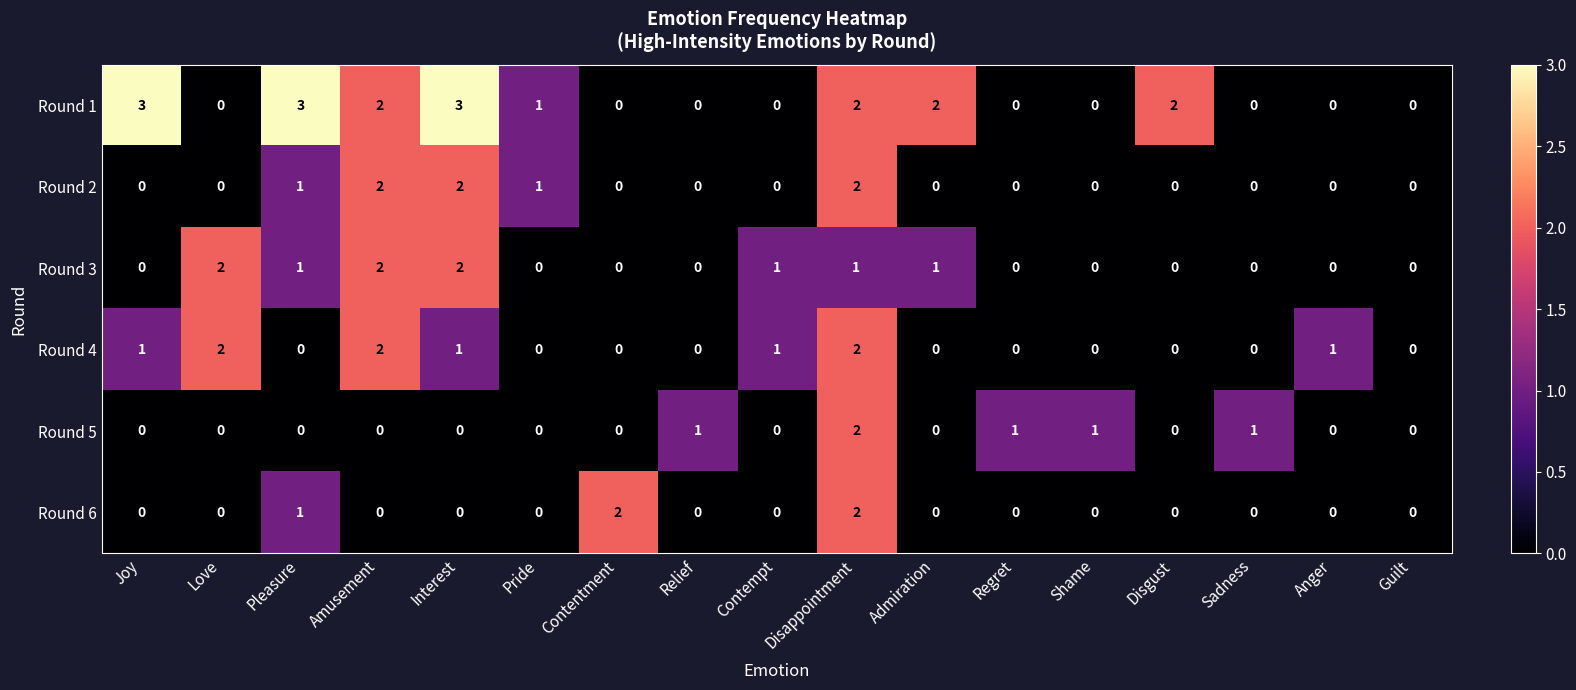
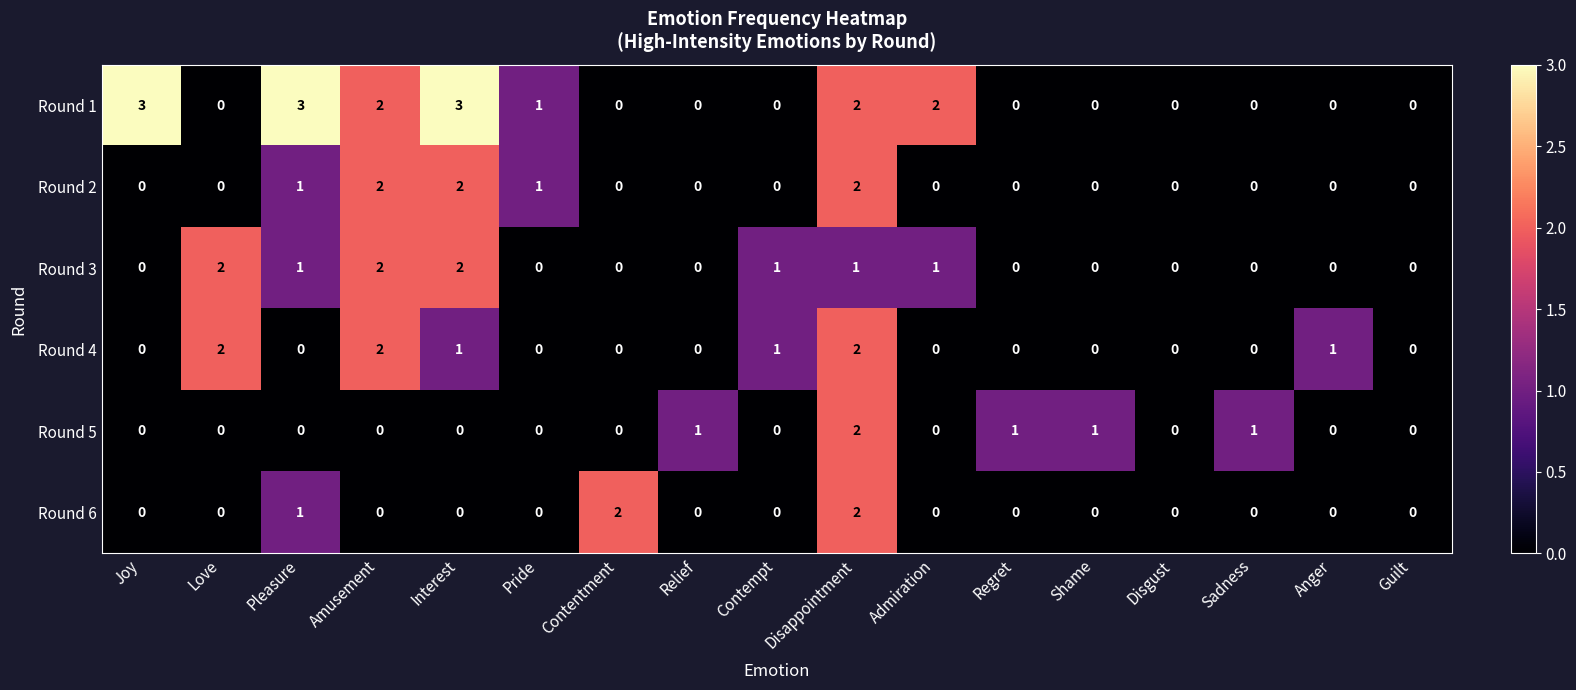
Round 1, Disgust: 2 -> 0
Round 4, Joy: 1 -> 0
